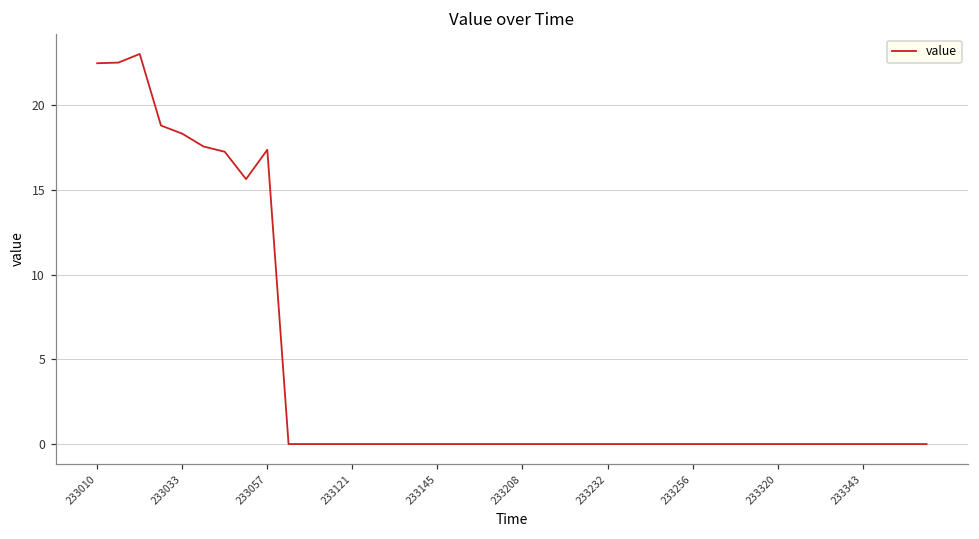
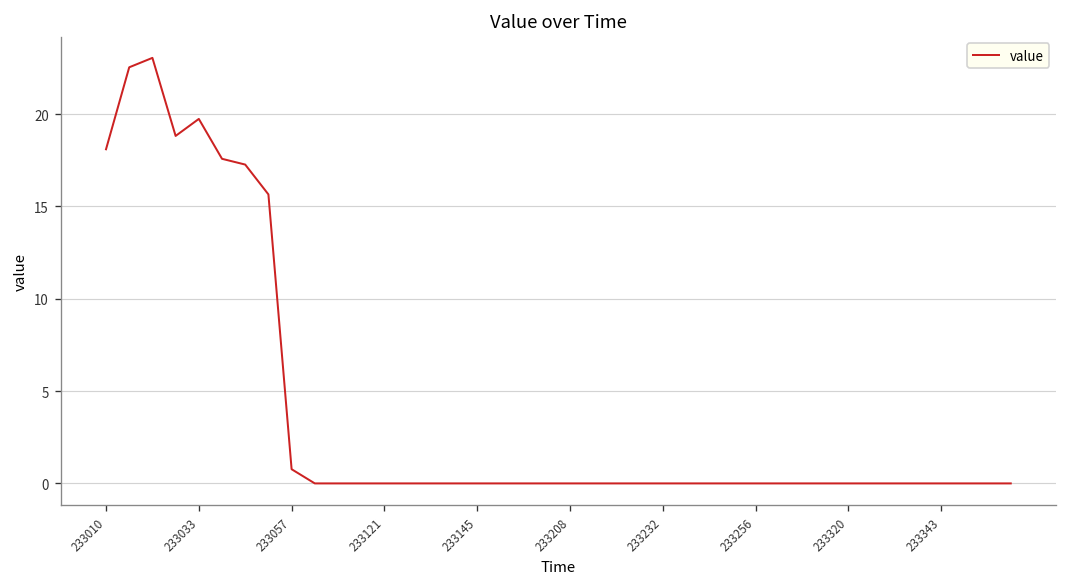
233010: 22.5 -> 18.1
233033: 18.3 -> 19.7
233057: 17.4 -> 0.8
